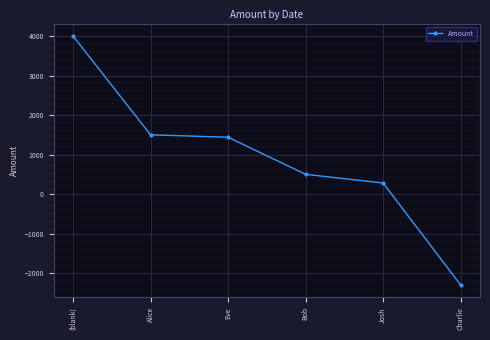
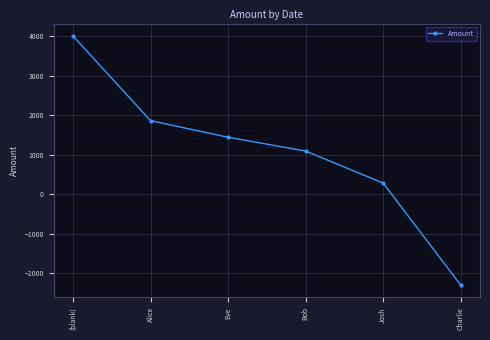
Alice: 1500 -> 1900
Bob: 500 -> 1100
